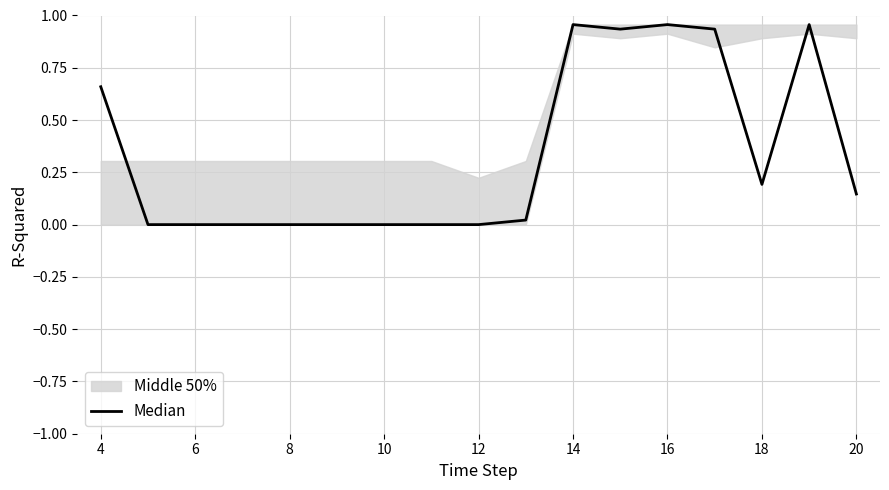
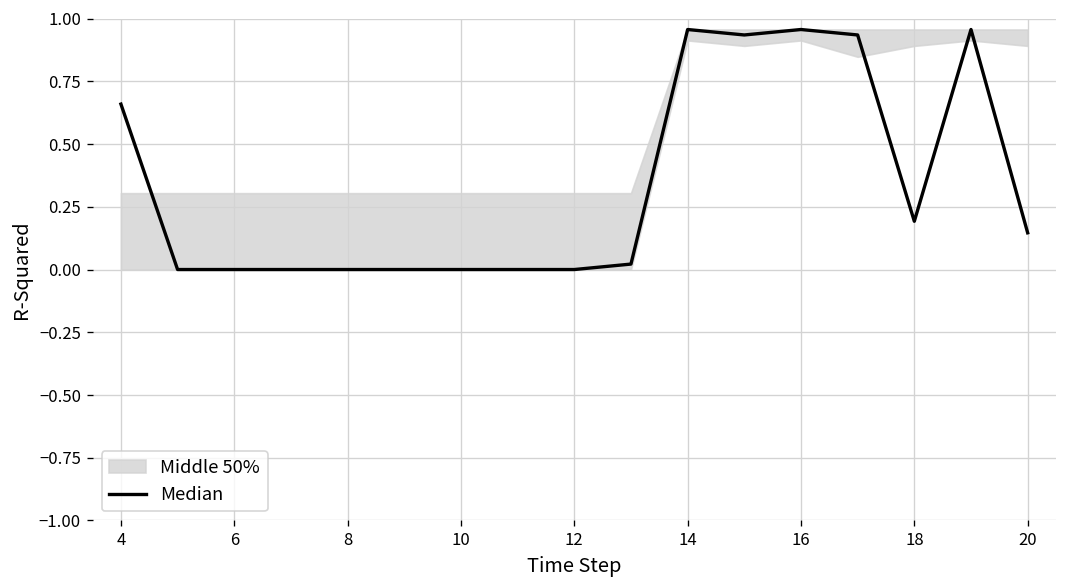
Middle 50%, 12: 0.22 -> 0.30
